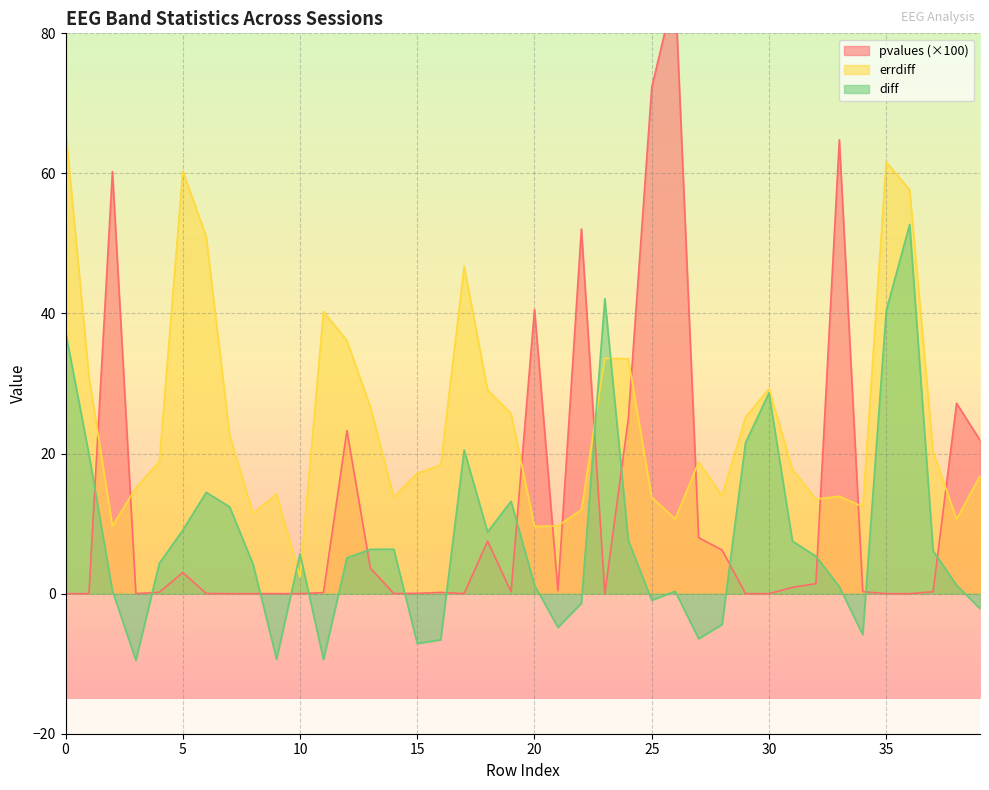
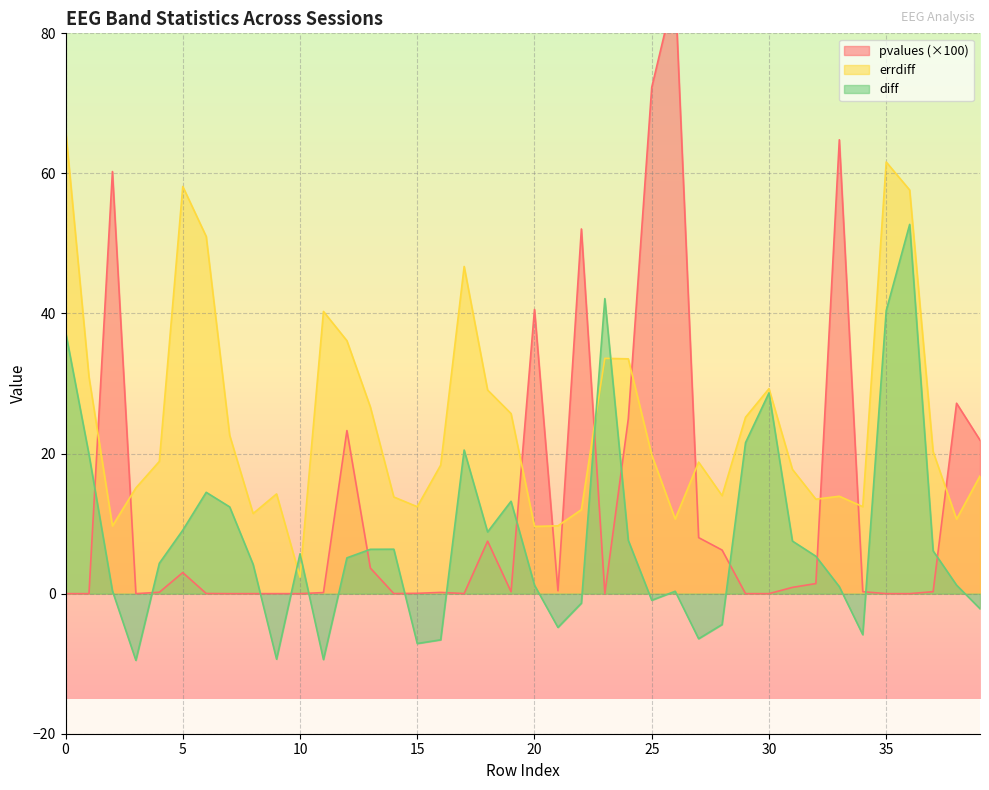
errdiff, 5: 60 -> 58
errdiff, 15: 17 -> 12
errdiff, 25: 14 -> 20
